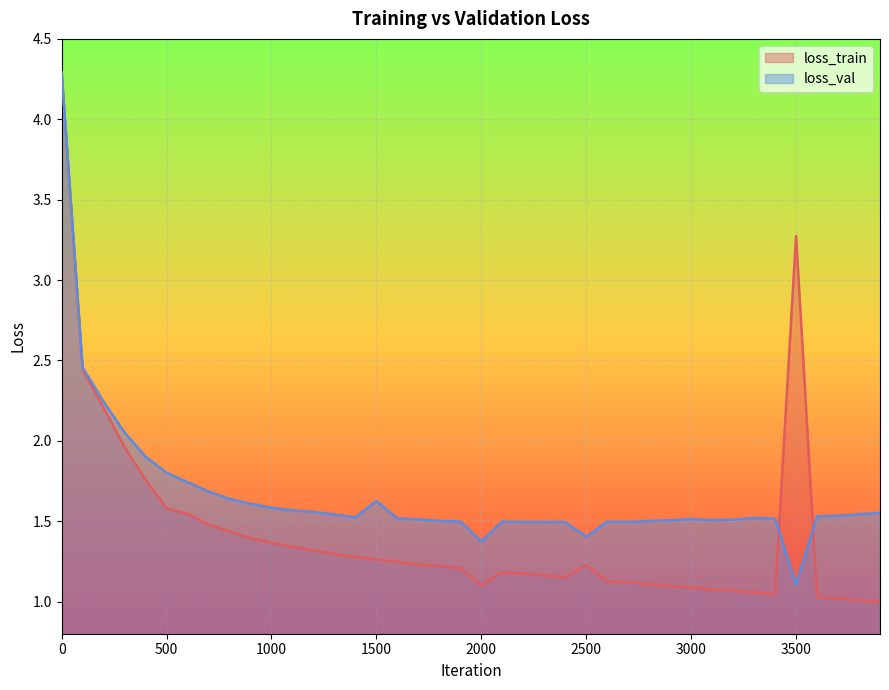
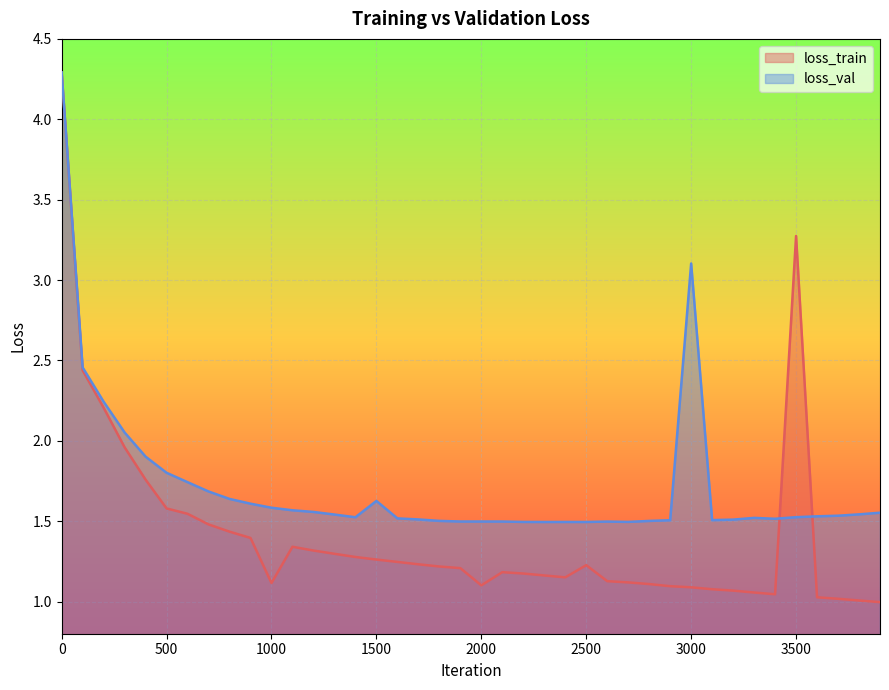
loss_train, 1000: 1.36 -> 1.12
loss_val, 2000: 1.38 -> 1.50
loss_val, 2500: 1.40 -> 1.50
loss_val, 3000: 1.51 -> 3.10
loss_val, 3500: 1.11 -> 1.52
